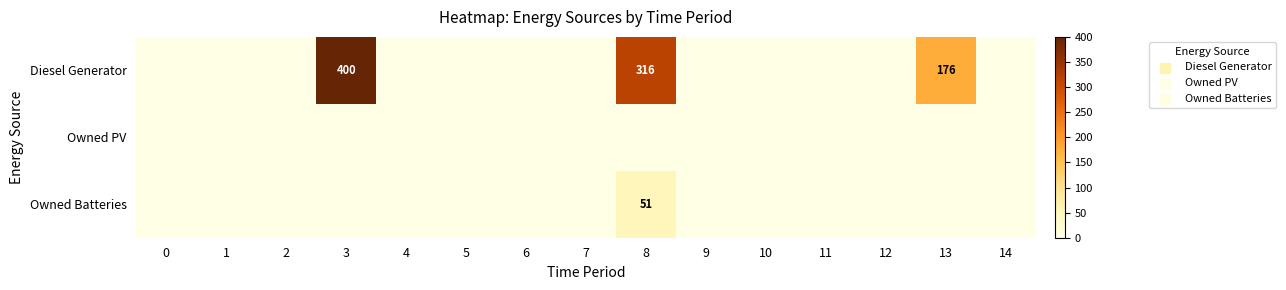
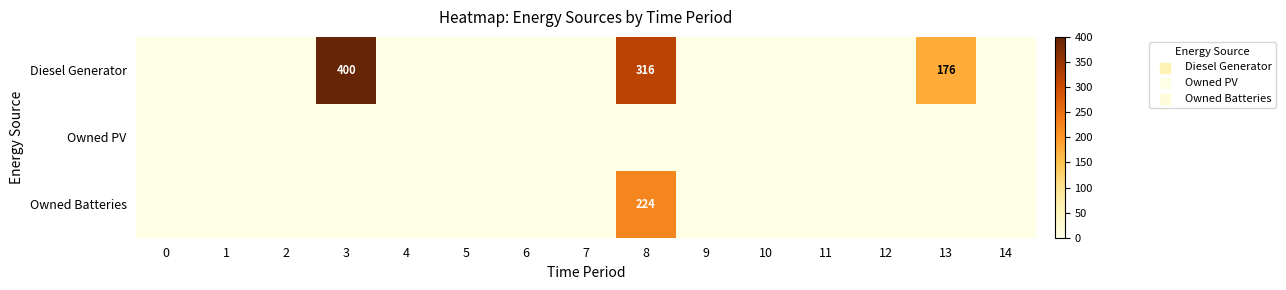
Owned Batteries, 8: 51 -> 224
